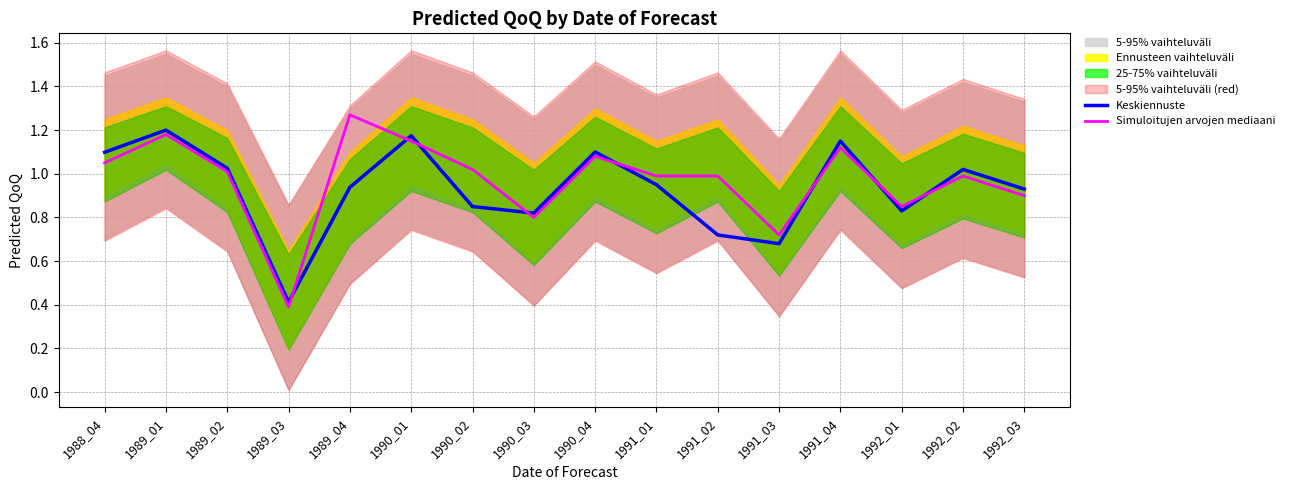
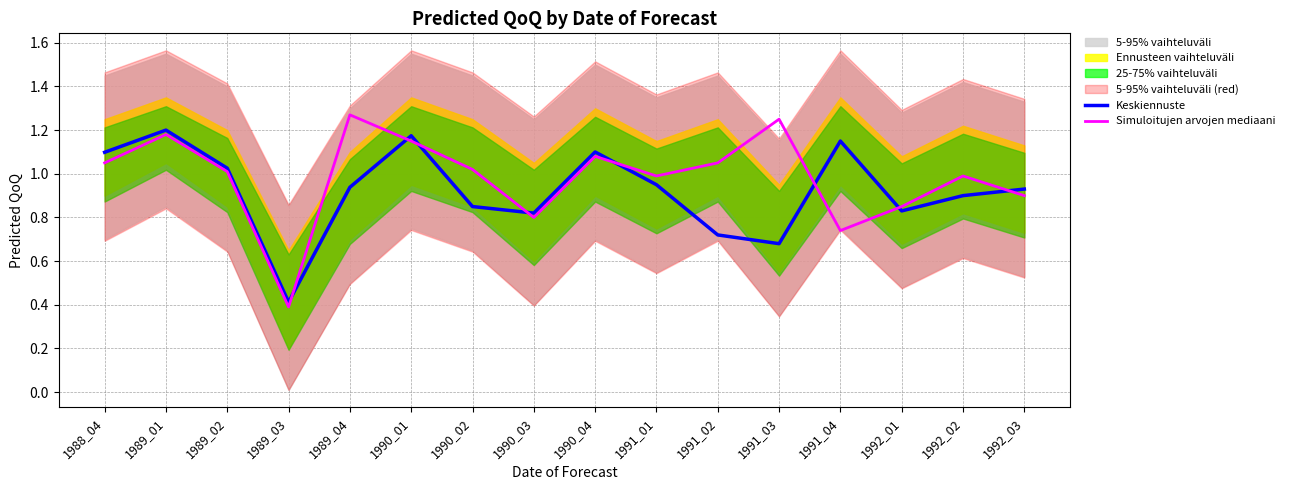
Simuloitujen arvojen mediaani, 1991_02: 0.99 -> 1.05
Simuloitujen arvojen mediaani, 1991_03: 0.72 -> 1.25
Simuloitujen arvojen mediaani, 1991_04: 1.12 -> 0.74
Keskiennuste, 1992_02: 1.02 -> 0.90
